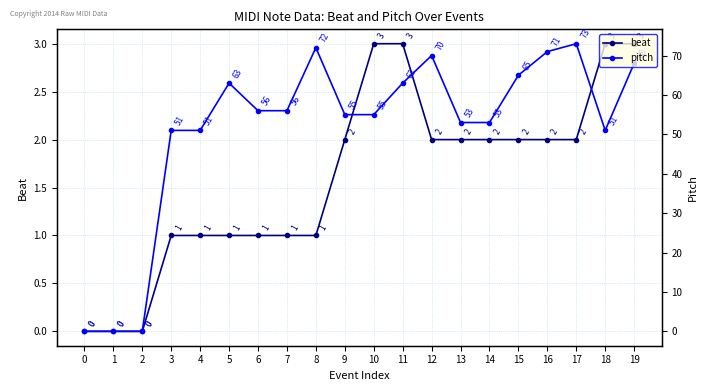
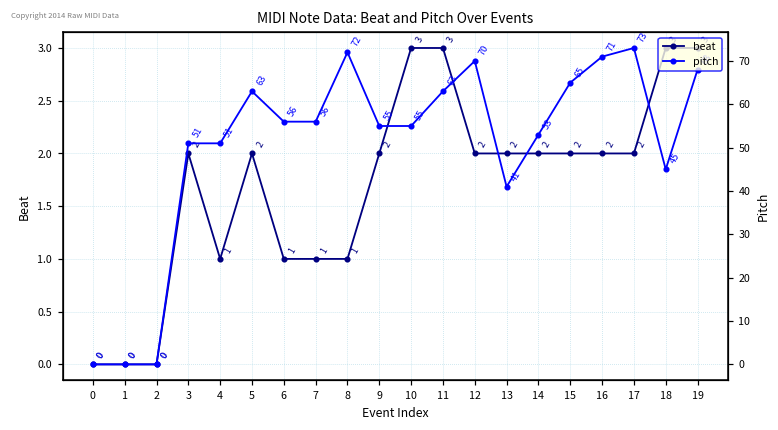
beat, 3: 1 -> 2
beat, 5: 1 -> 2
pitch, 13: 53 -> 41
pitch, 18: 51 -> 45
